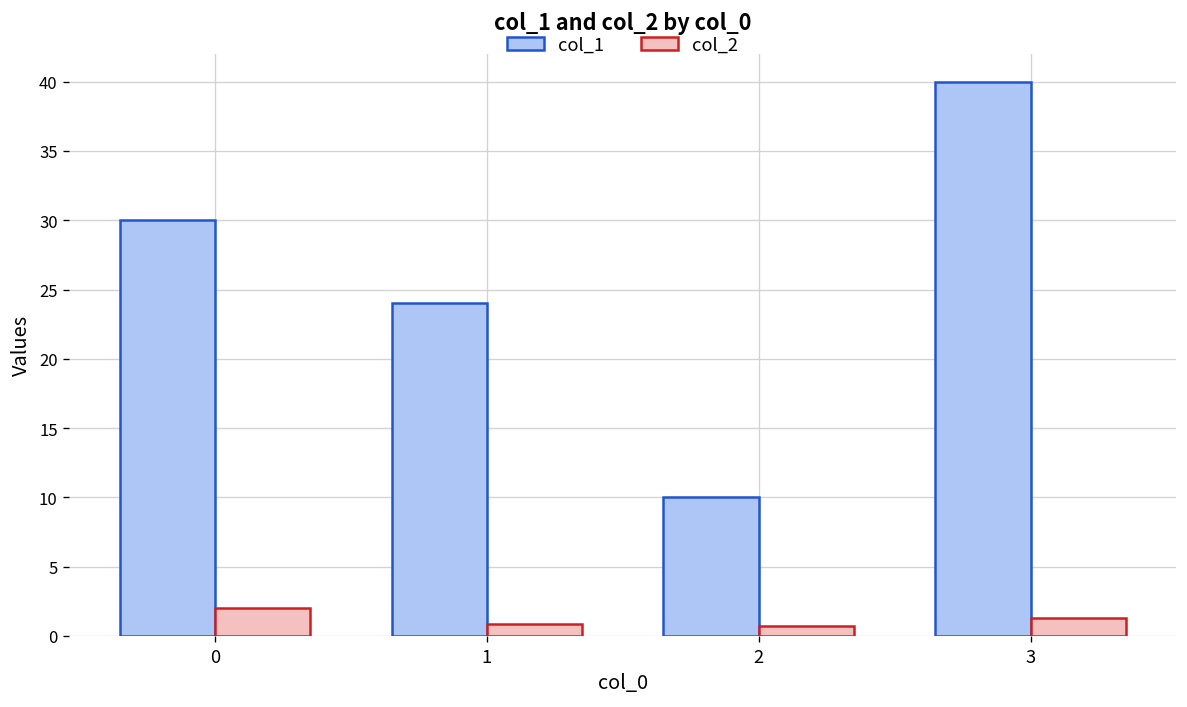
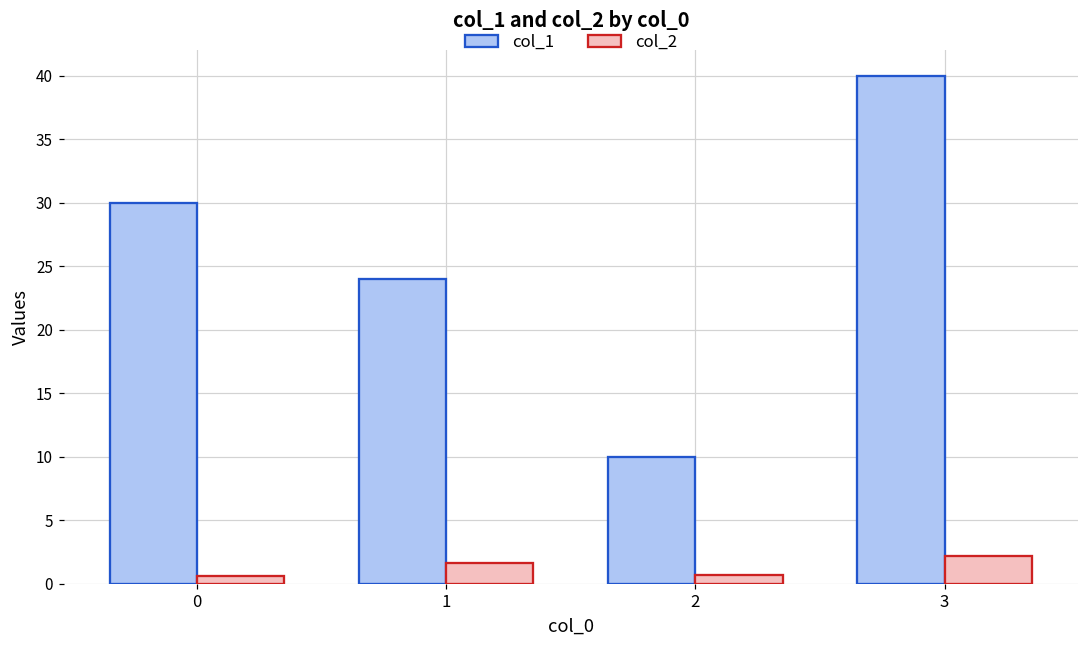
col_2, 0: 2.0 -> 0.6
col_2, 1: 0.9 -> 1.7
col_2, 3: 1.3 -> 2.2
